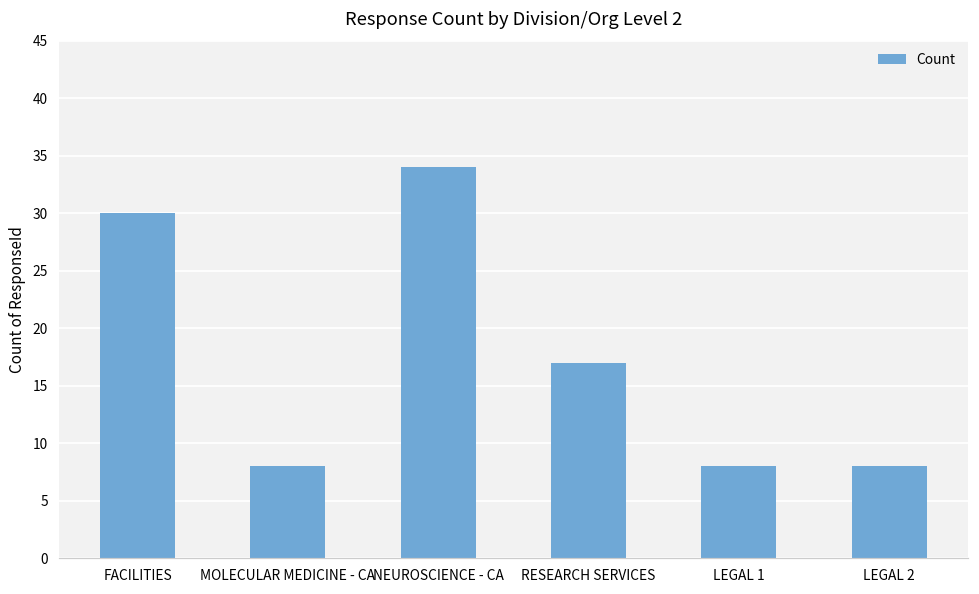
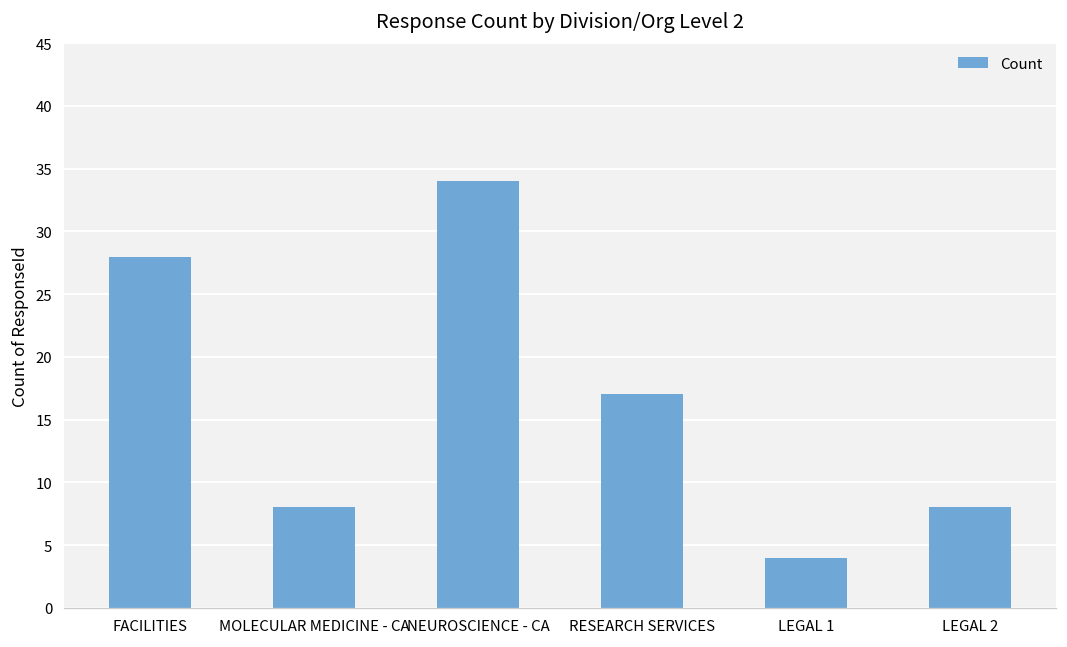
FACILITIES: 30 -> 28
LEGAL 1: 8 -> 4
